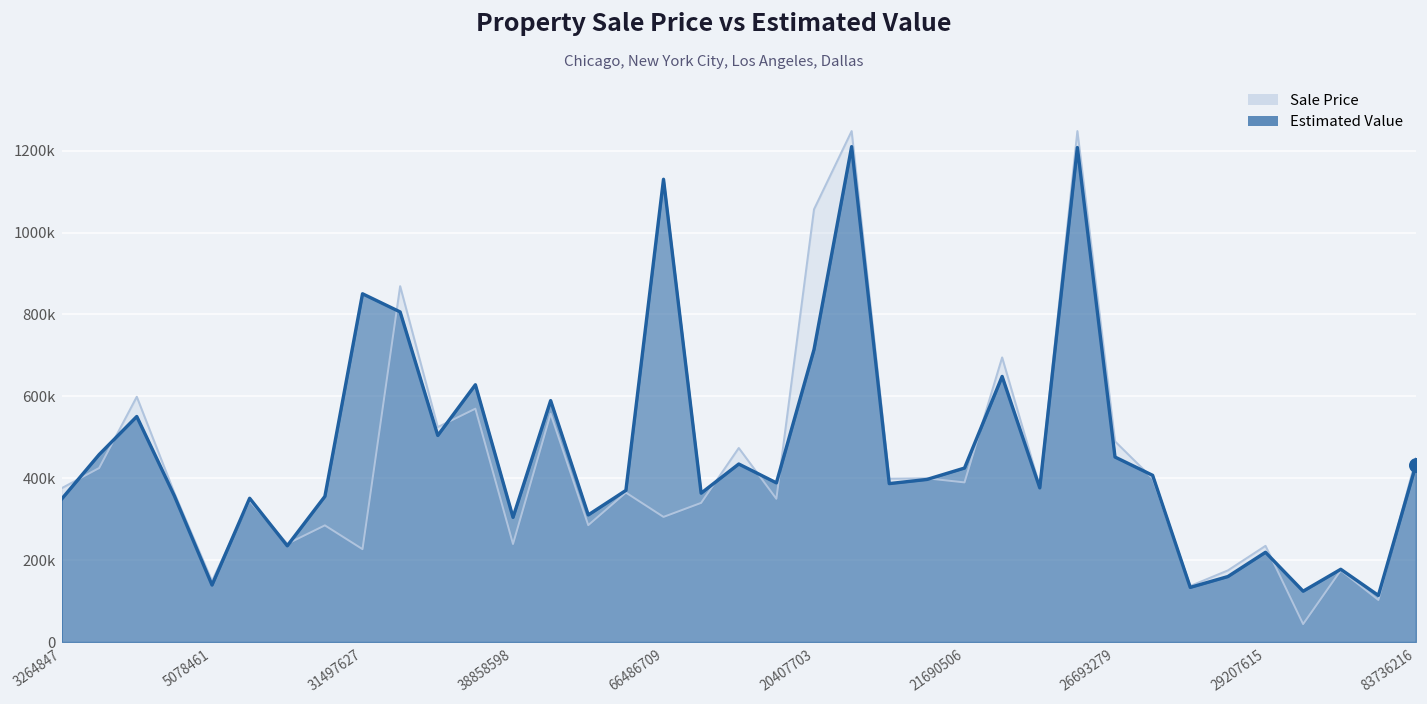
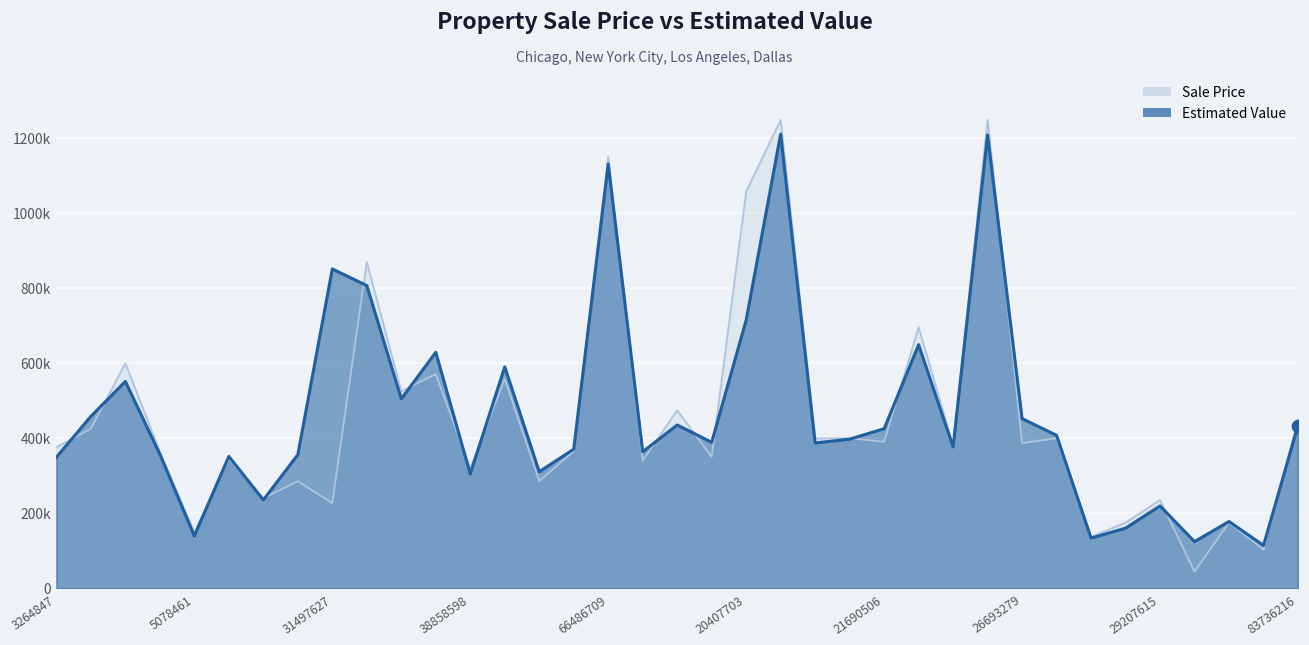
Sale Price, 38858598: 240000 -> 320000
Sale Price, 66486709: 310000 -> 1150000
Sale Price, 26693279: 490000 -> 390000
